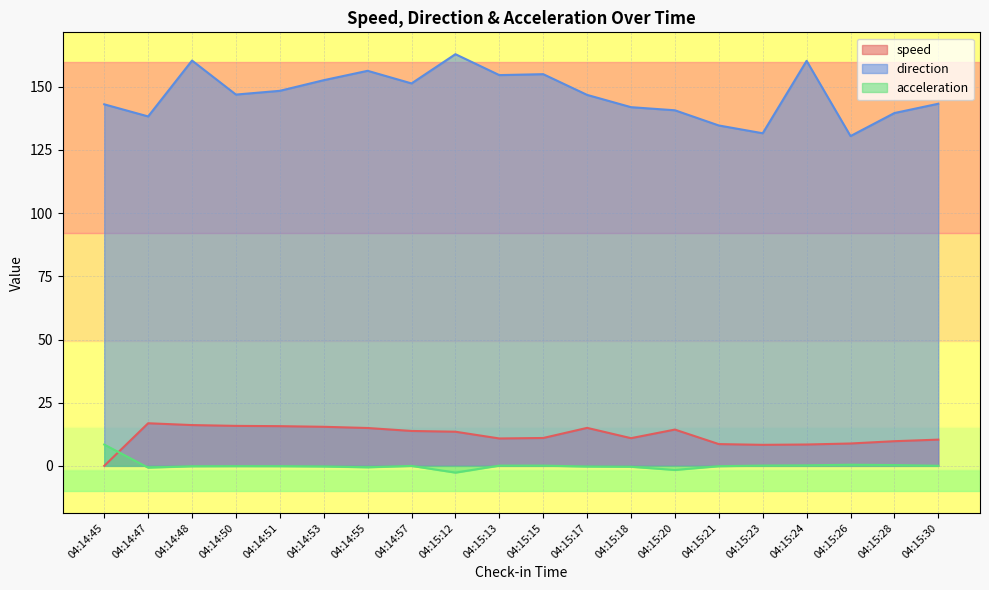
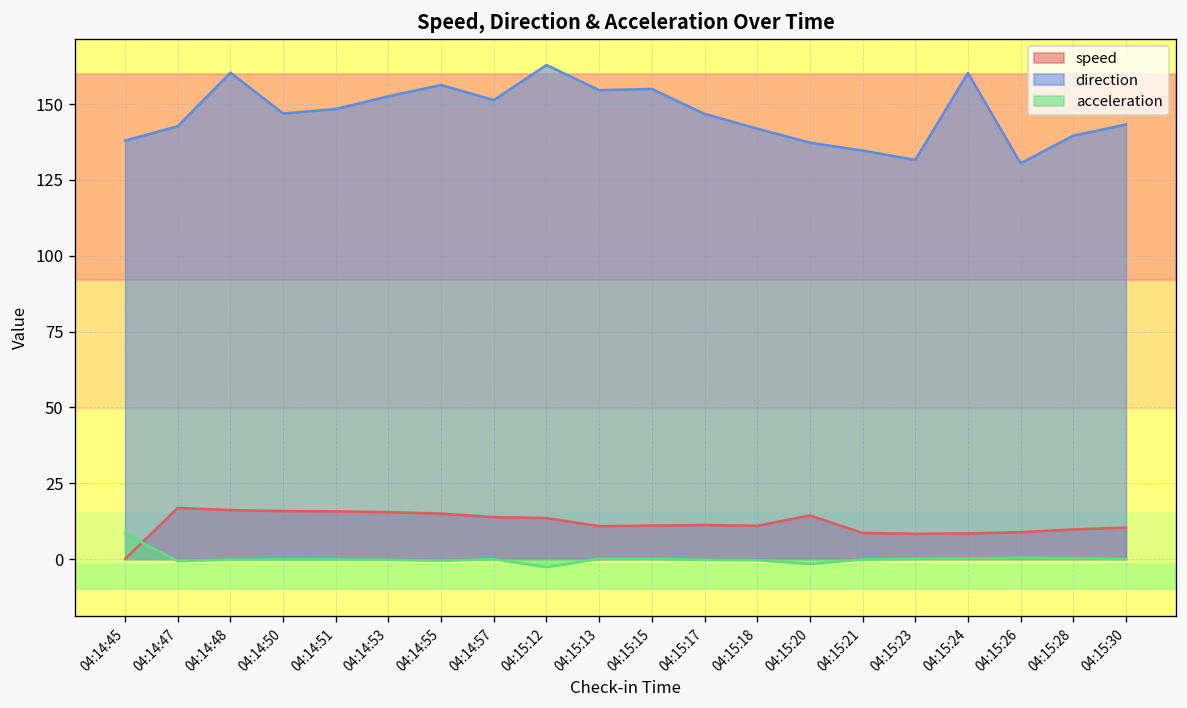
direction, 04:14:45: 143 -> 138
direction, 04:14:47: 138 -> 143
speed, 04:15:17: 15 -> 11
direction, 04:15:20: 141 -> 137
